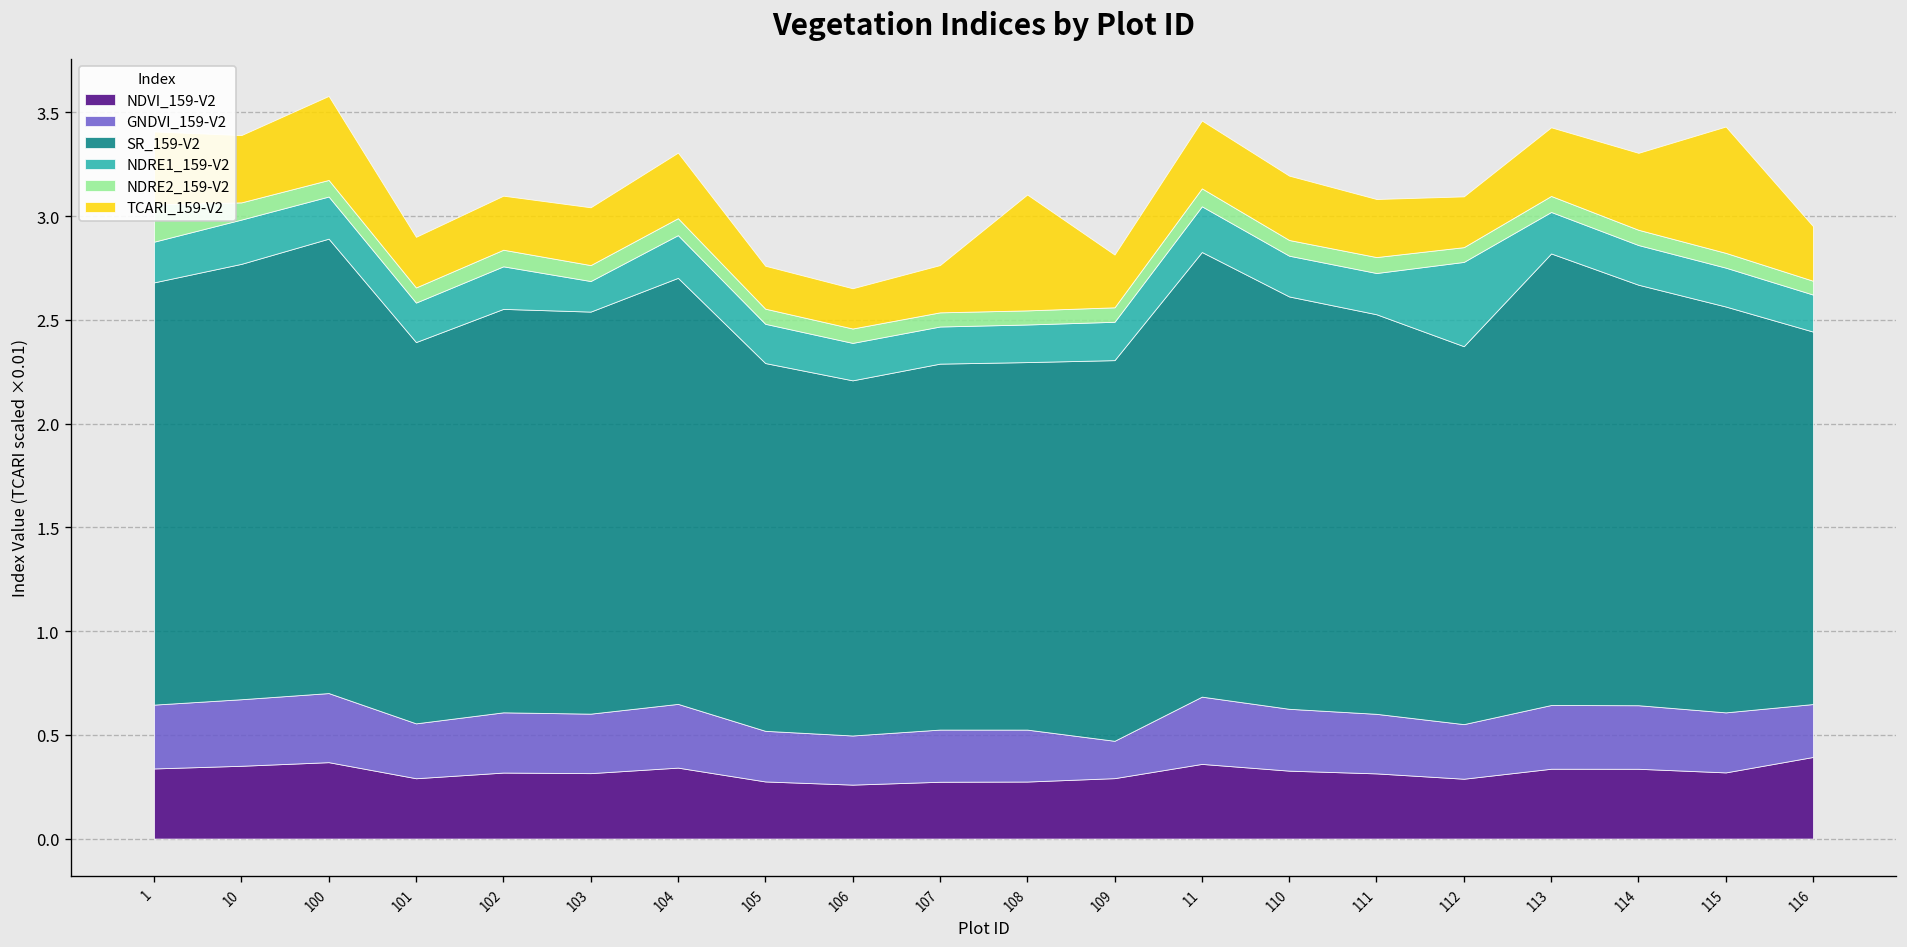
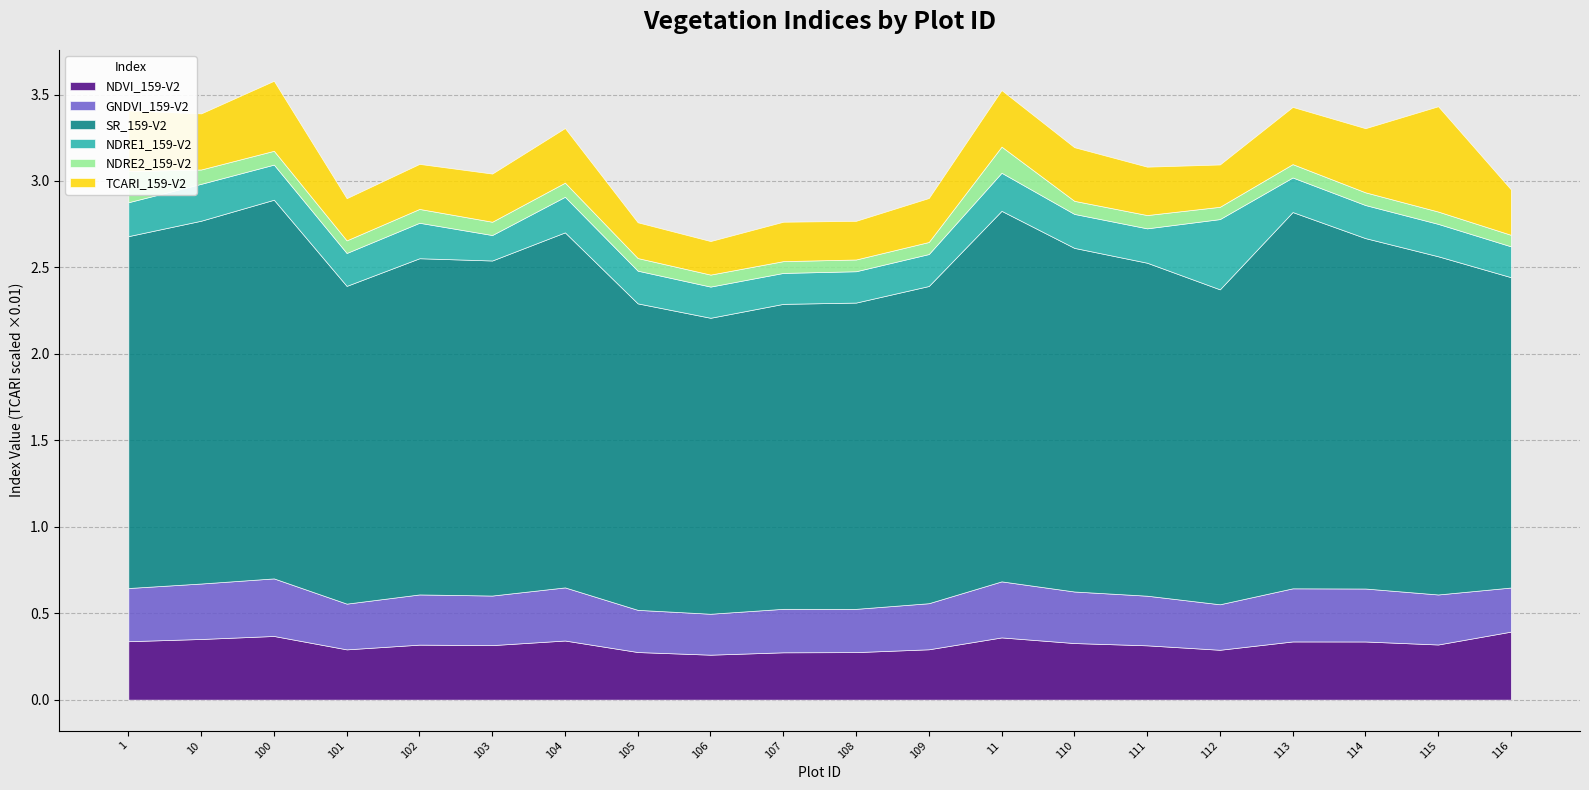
TCARI_159-V2, 108: 0.56 -> 0.22
GNDVI_159-V2, 109: 0.18 -> 0.27
NDRE2_159-V2, 11: 0.09 -> 0.15
